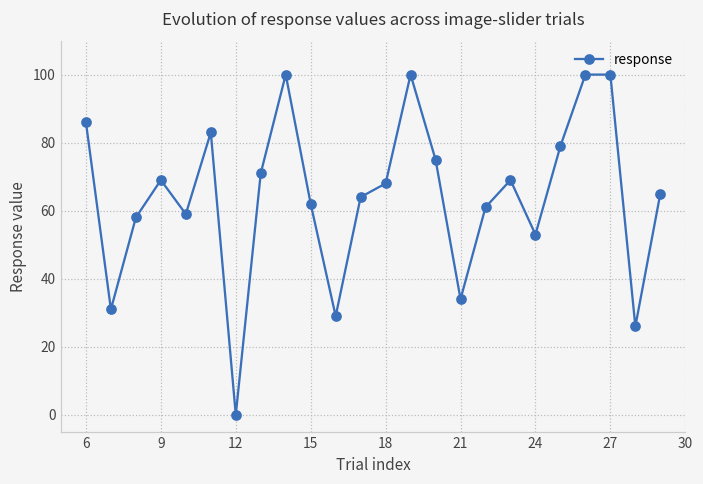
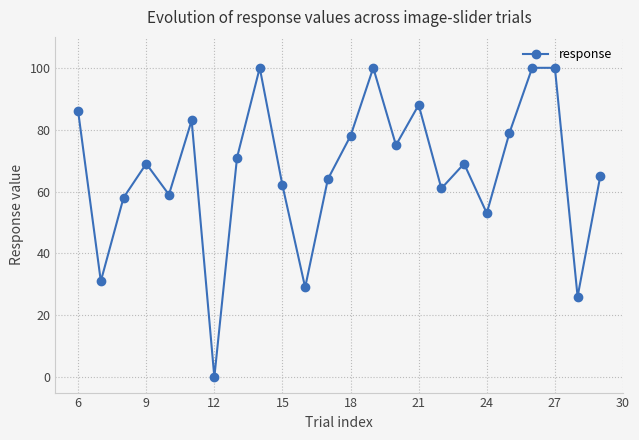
18: 68 -> 78
21: 34 -> 88
